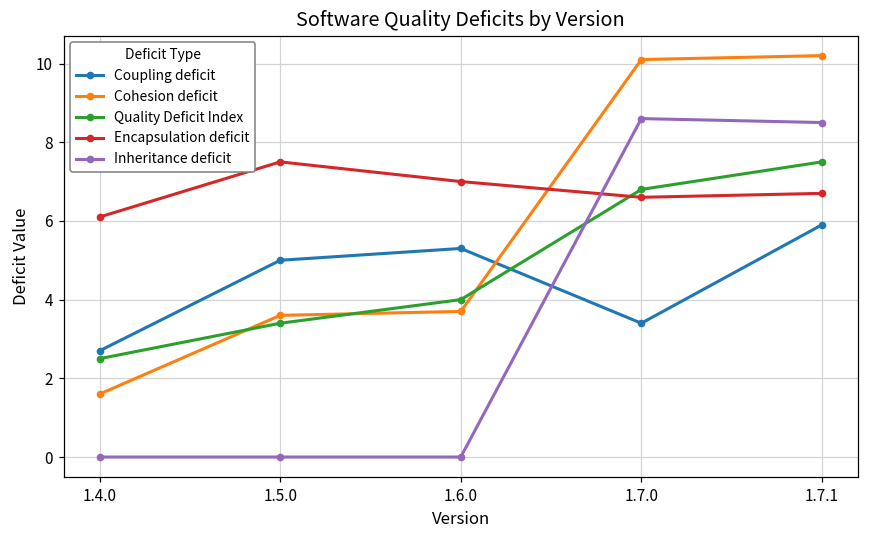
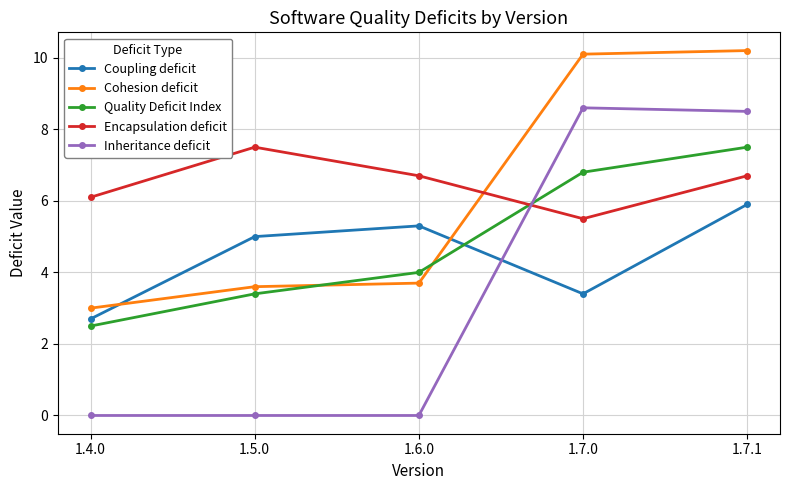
Cohesion deficit, 1.4.0: 1.6 -> 3.0
Encapsulation deficit, 1.6.0: 7.0 -> 6.7
Encapsulation deficit, 1.7.0: 6.6 -> 5.5
